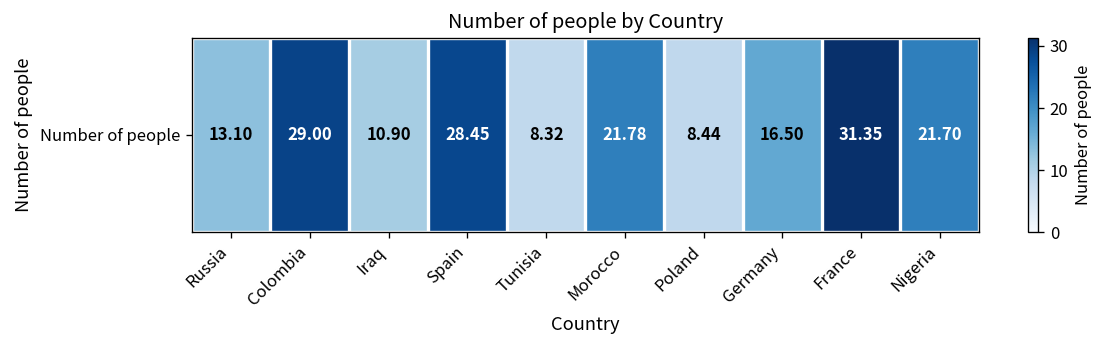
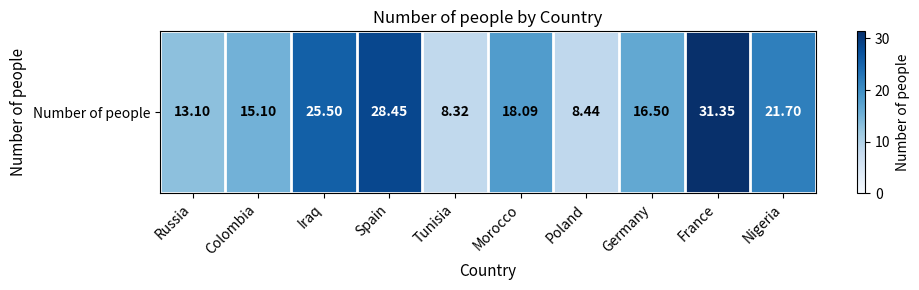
Number of people, Colombia: 29.00 -> 15.10
Number of people, Iraq: 10.90 -> 25.50
Number of people, Morocco: 21.78 -> 18.09
